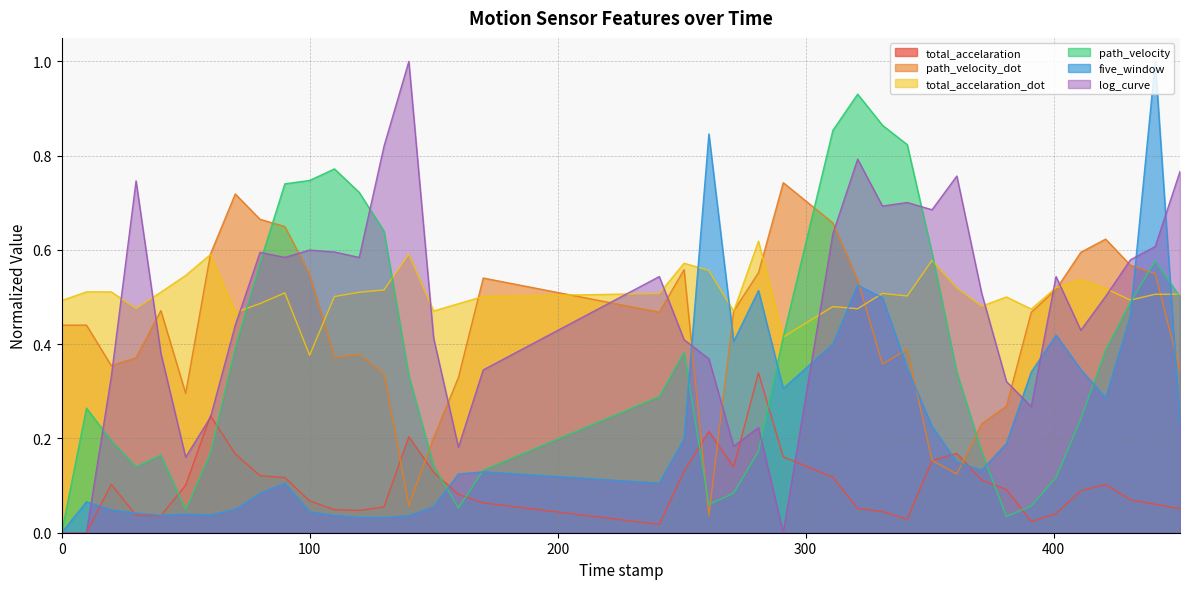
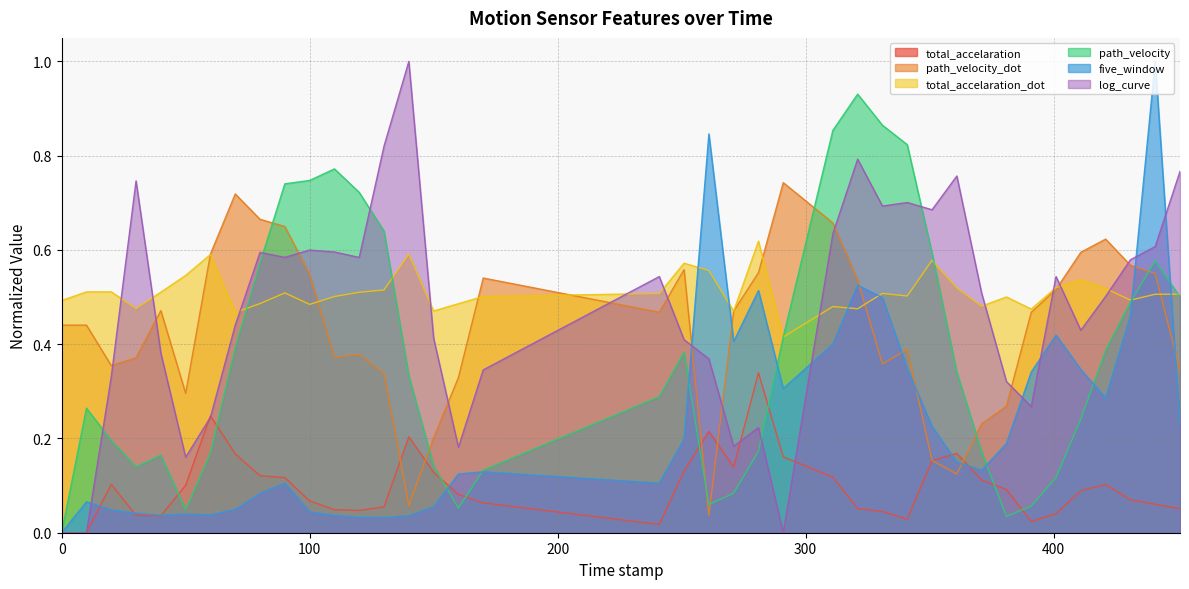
total_accelaration_dot, 100: 0.38 -> 0.48
